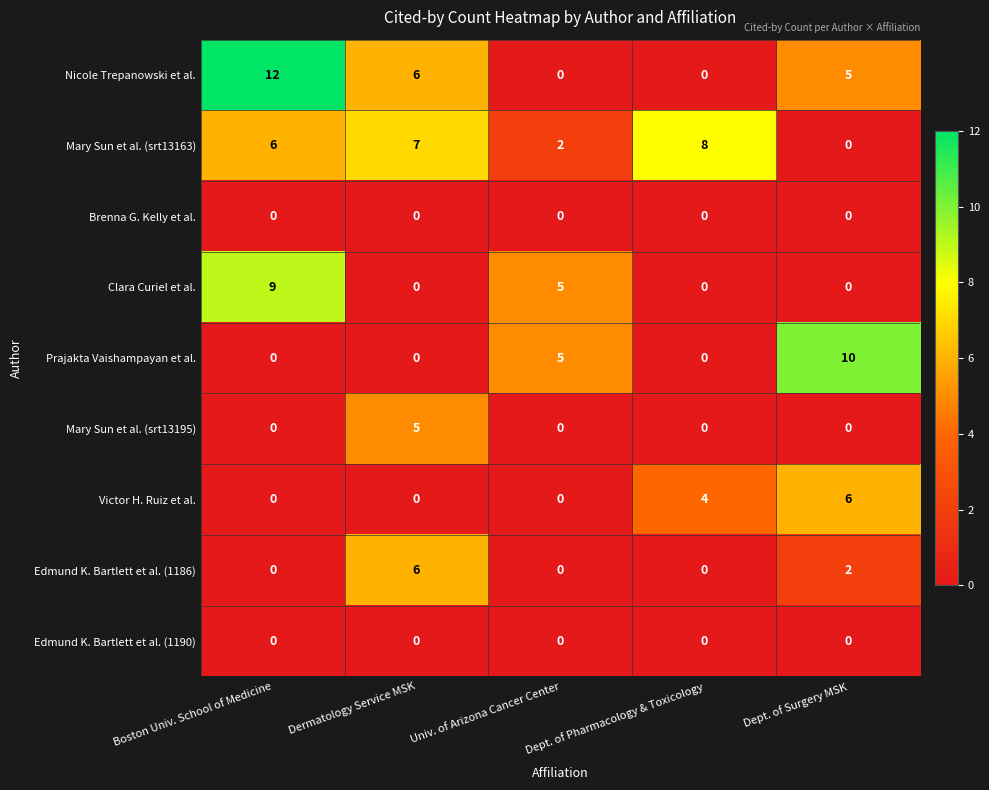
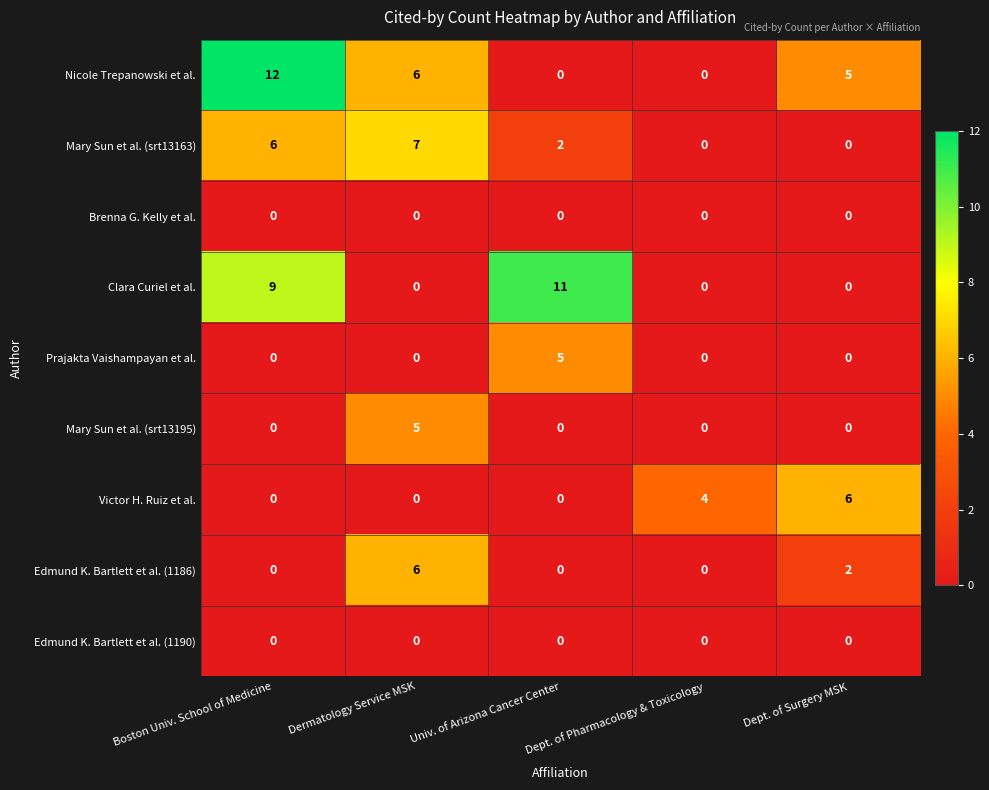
Mary Sun et al. (srt13163), Dept. of Pharmacology & Toxicology: 8 -> 0
Clara Curiel et al., Univ. of Arizona Cancer Center: 5 -> 11
Prajakta Vaishampayan et al., Dept. of Surgery MSK: 10 -> 0
